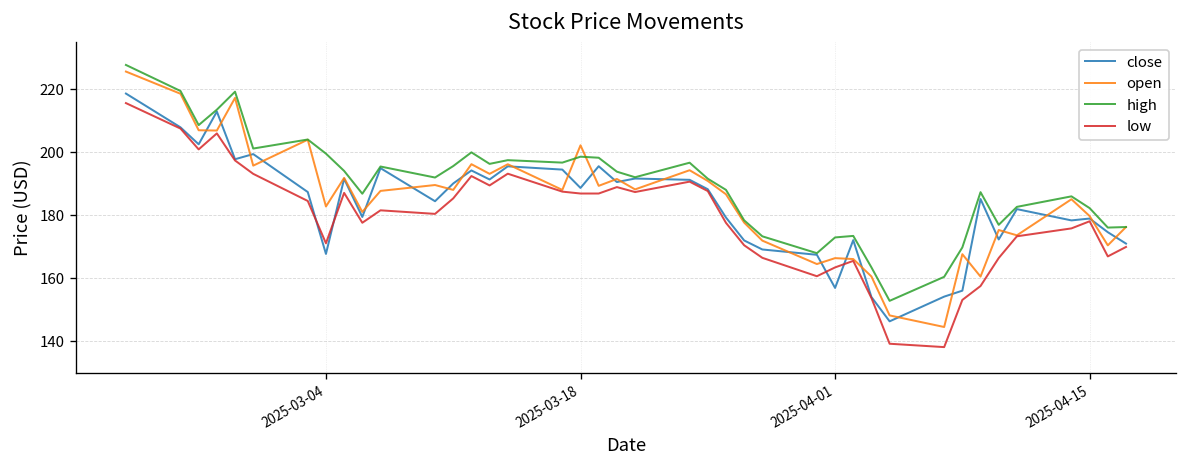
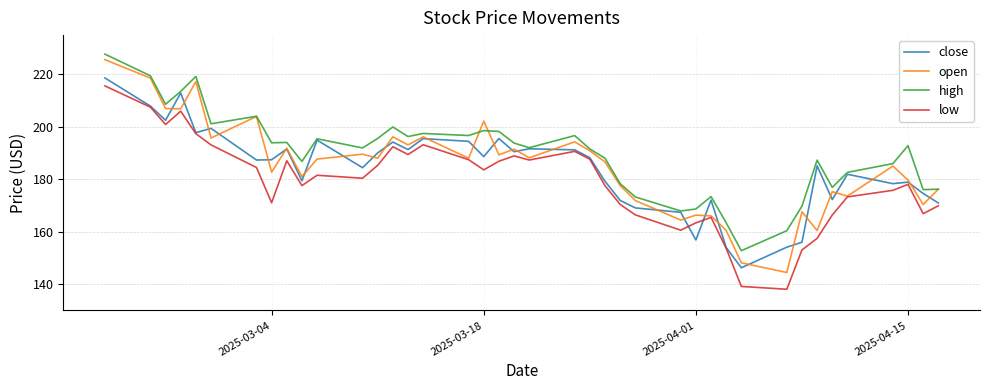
close, 2025-03-04: 168 -> 187
high, 2025-03-04: 200 -> 194
low, 2025-03-18: 187 -> 184
high, 2025-04-01: 173 -> 169
high, 2025-04-15: 182 -> 193
